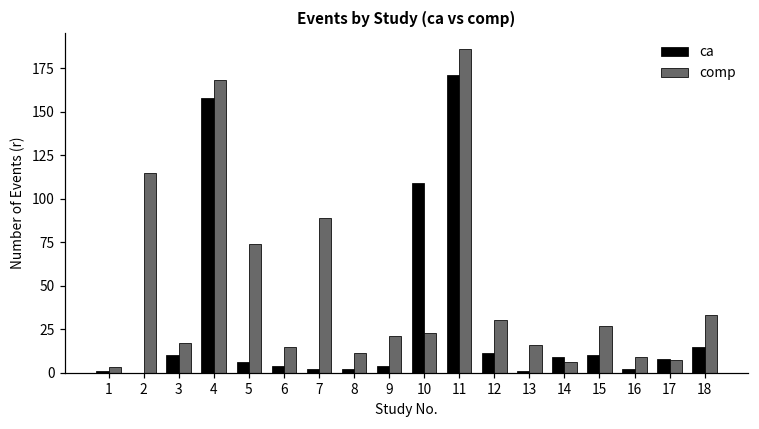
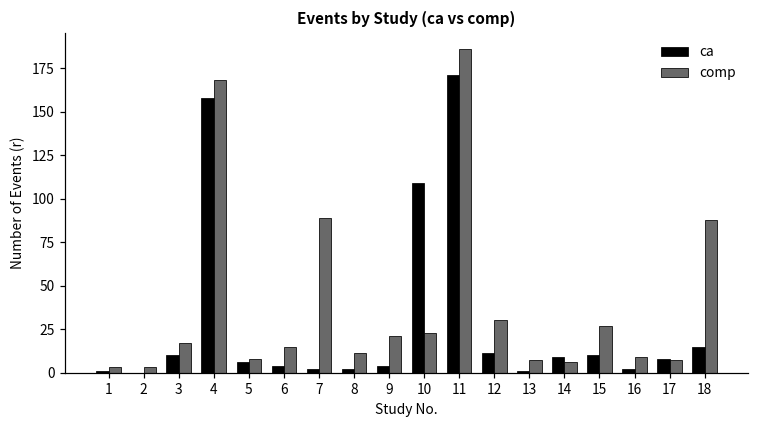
comp, 2: 115 -> 3
comp, 5: 74 -> 8
comp, 13: 16 -> 7
comp, 18: 33 -> 88
